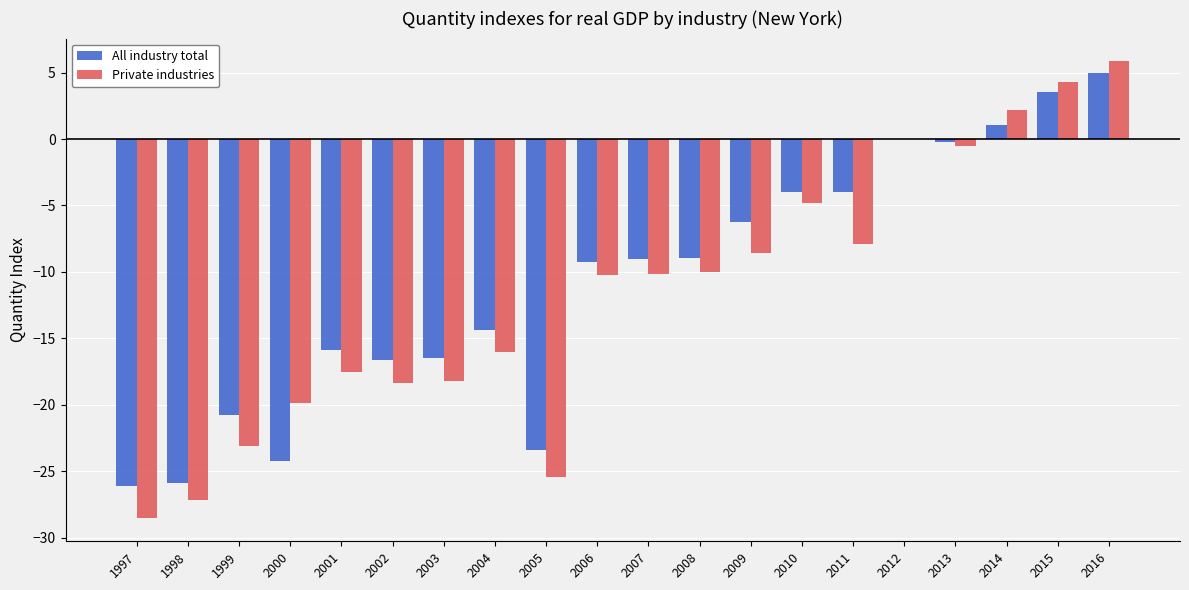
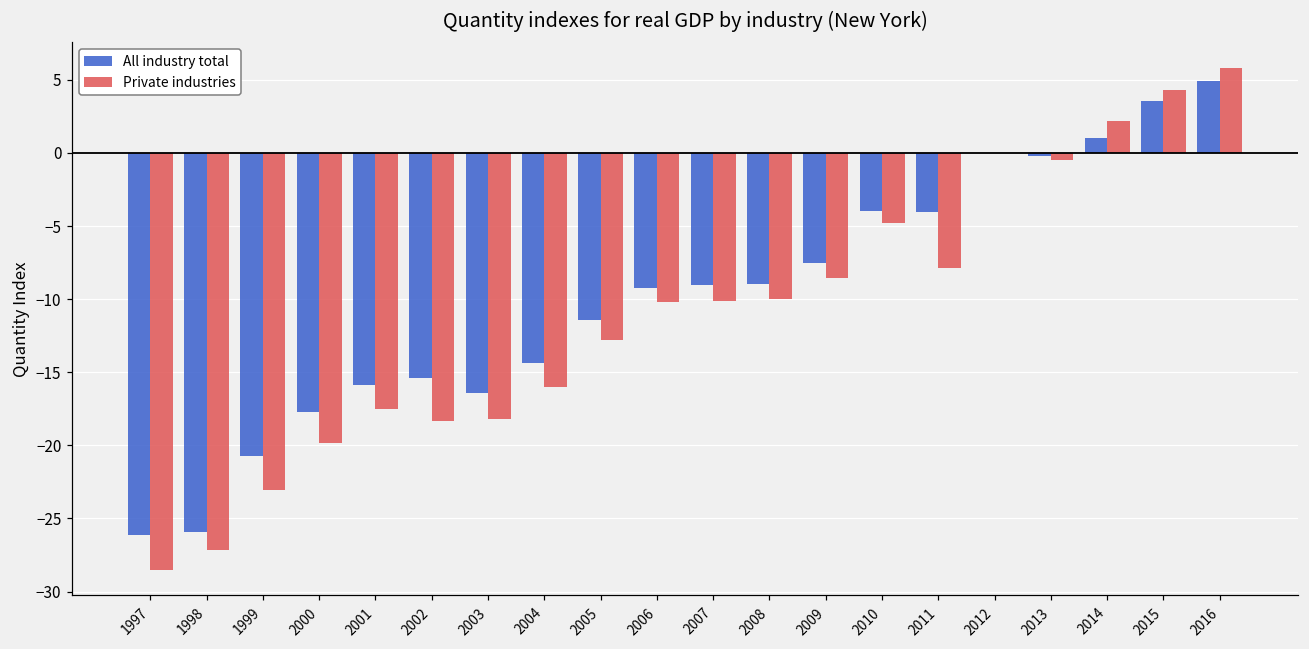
All industry total, 2000: -24.2 -> -17.7
All industry total, 2002: -16.7 -> -15.4
All industry total, 2005: -23.4 -> -11.4
Private industries, 2005: -25.4 -> -12.8
All industry total, 2009: -6.2 -> -7.5
